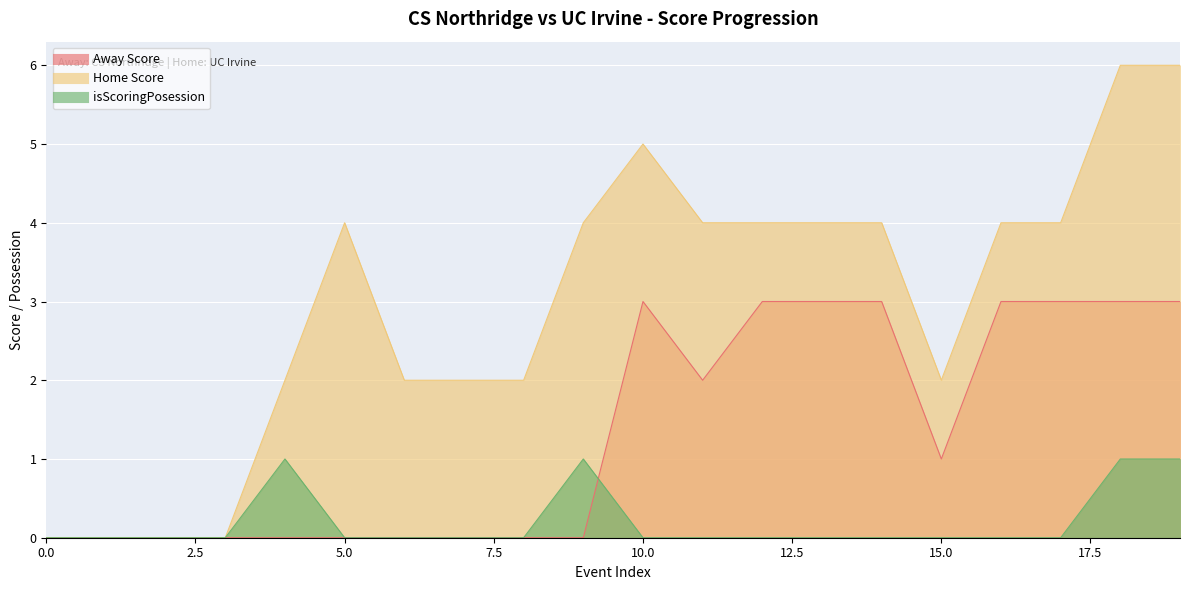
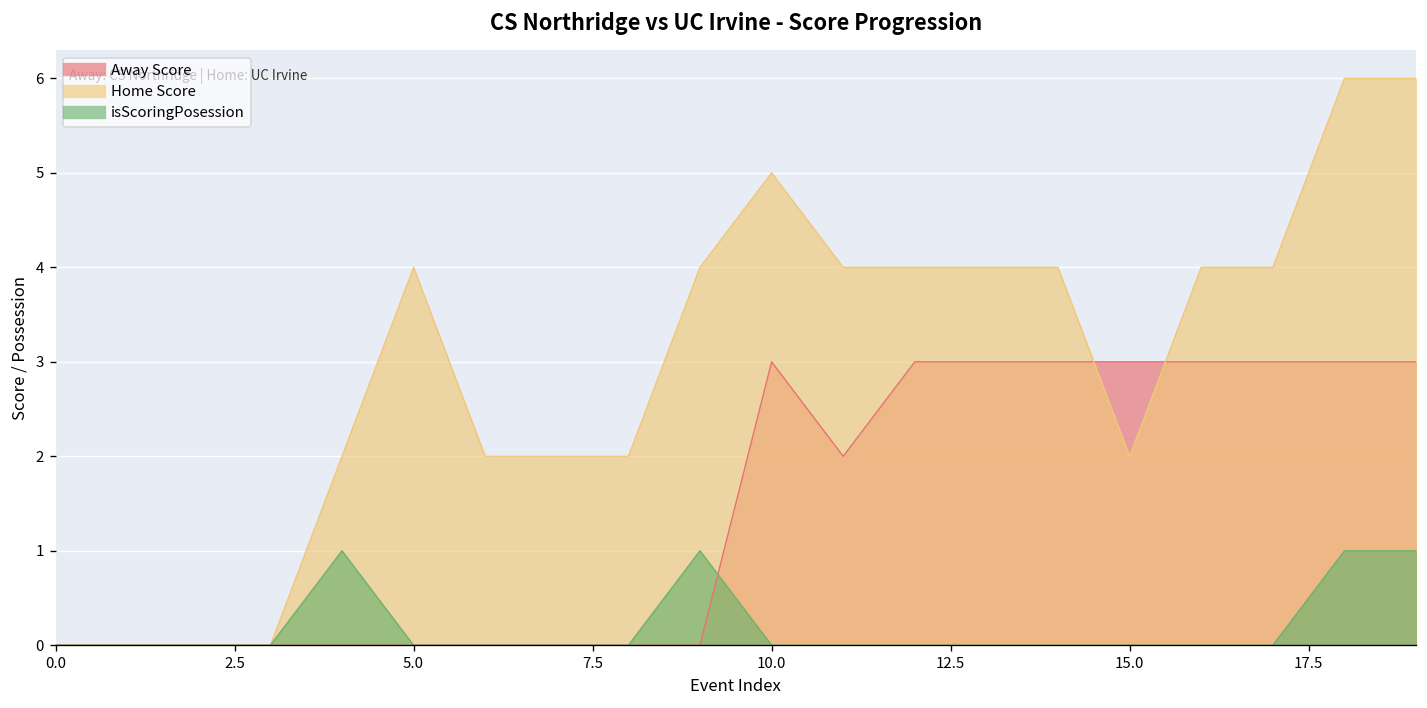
Away Score, 15.0: 1 -> 3
